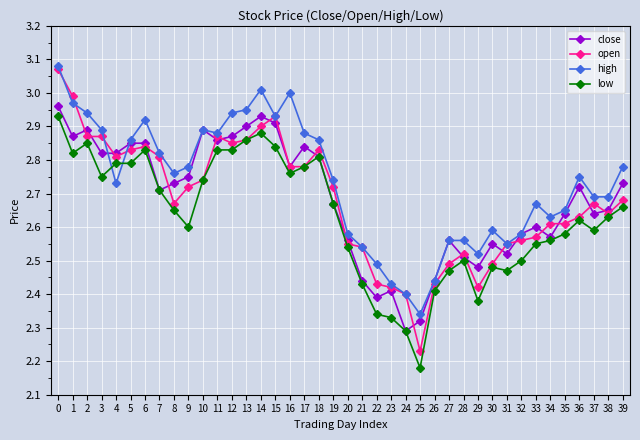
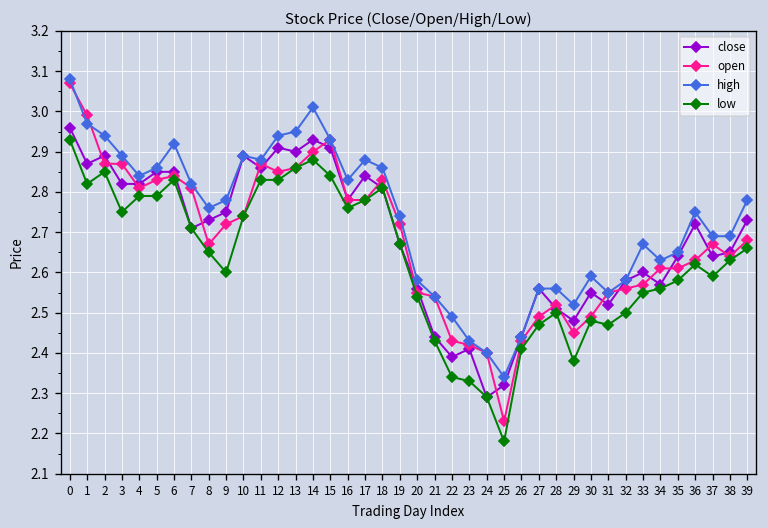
high, 4: 2.73 -> 2.84
close, 12: 2.87 -> 2.91
high, 16: 3.00 -> 2.83
open, 29: 2.42 -> 2.45
